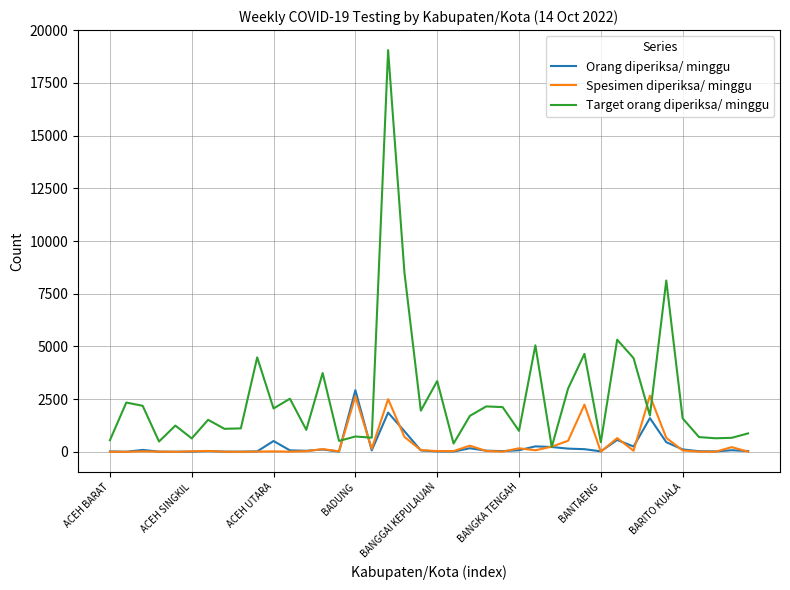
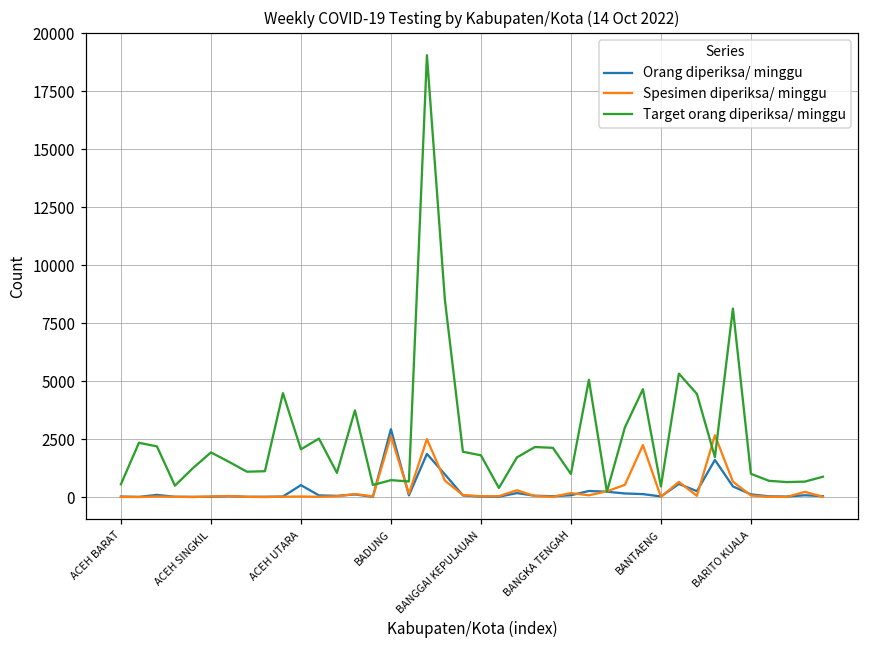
Target orang diperiksa/ minggu, ACEH SINGKIL: 600 -> 1900
Target orang diperiksa/ minggu, BANGGAI KEPULAUAN: 3400 -> 1800
Target orang diperiksa/ minggu, BARITO KUALA: 1600 -> 1000
